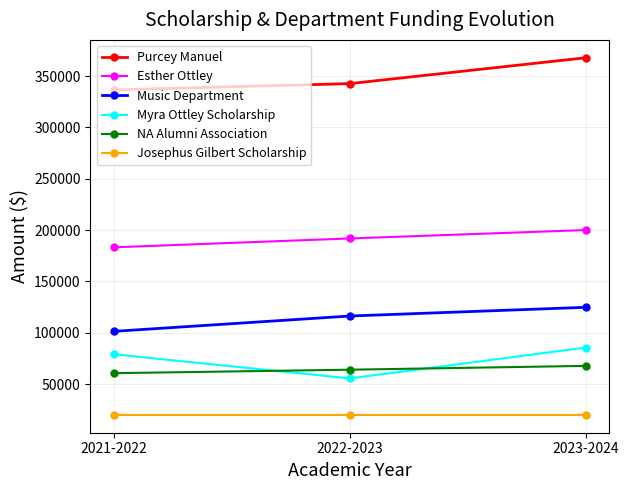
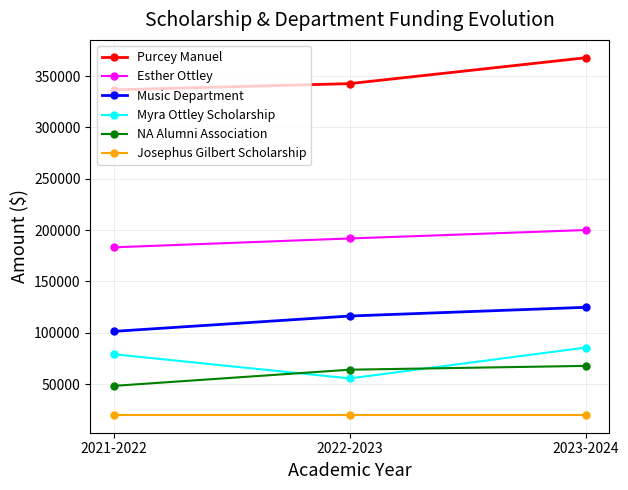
NA Alumni Association, 2021-2022: 61000 -> 48000
